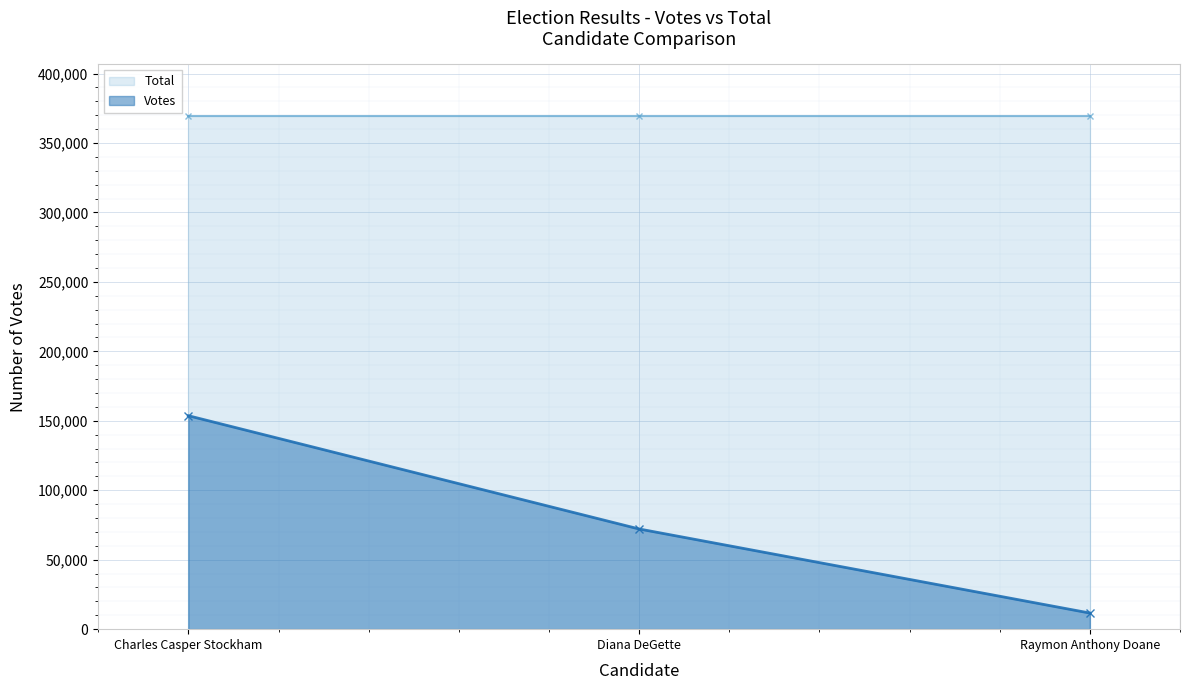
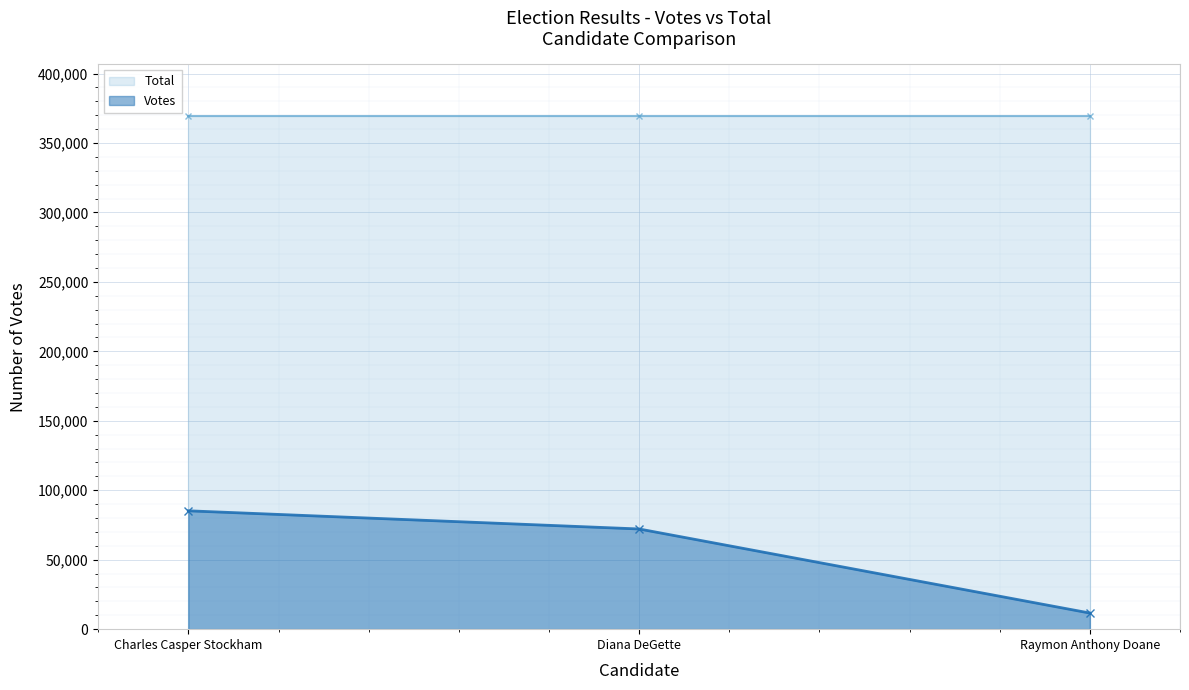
Votes, Charles Casper Stockham: 154,000 -> 85,000
